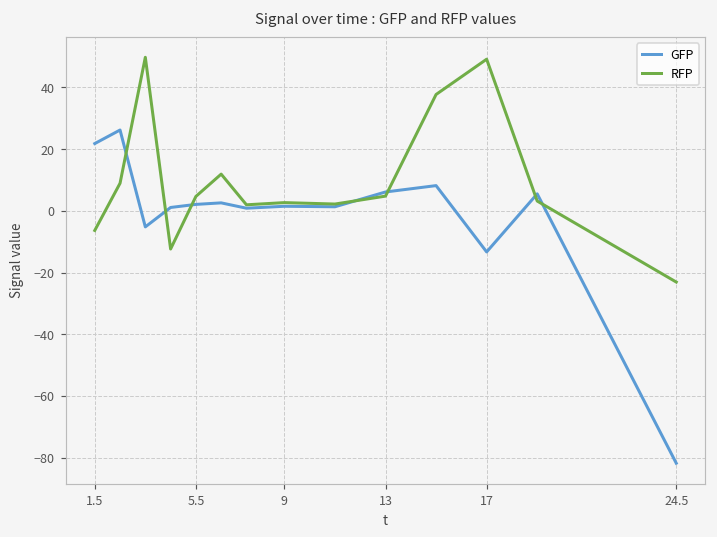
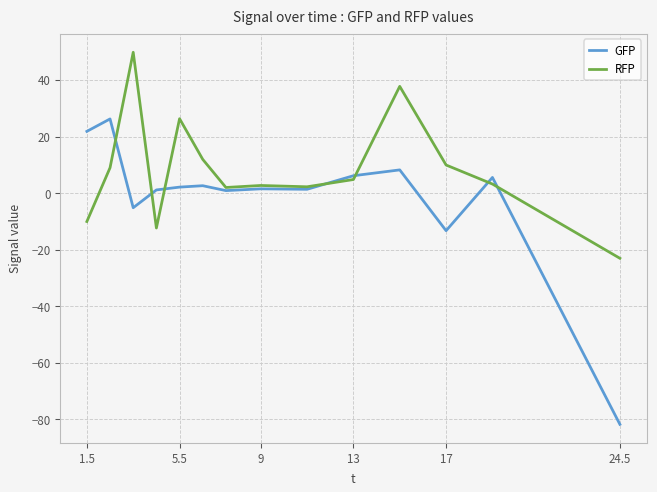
RFP, 1.5: -6 -> -10
RFP, 5.5: 5 -> 26
RFP, 17: 49 -> 10
